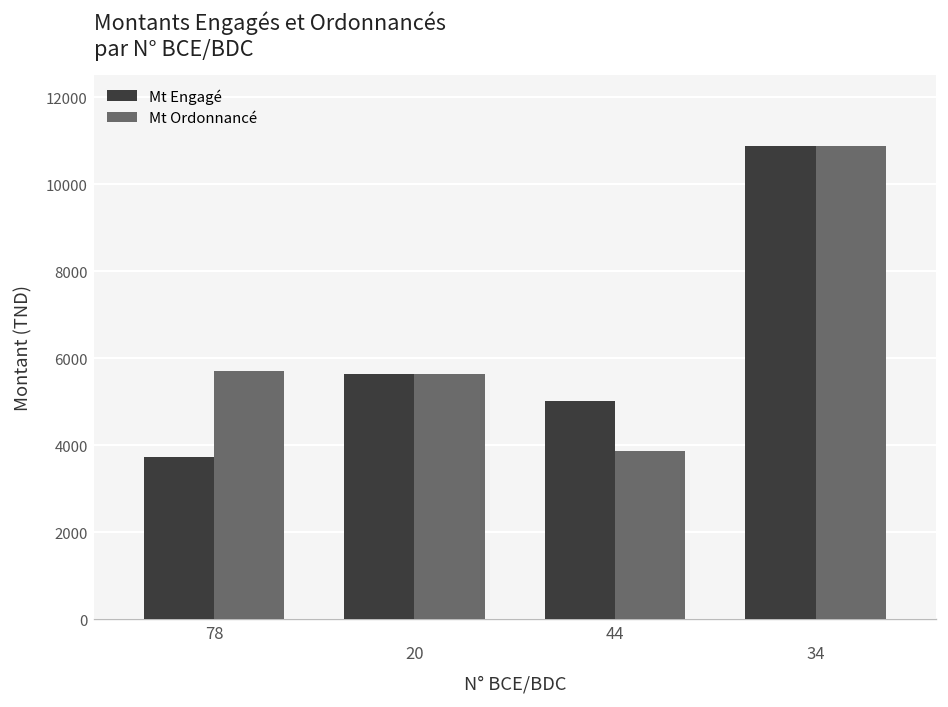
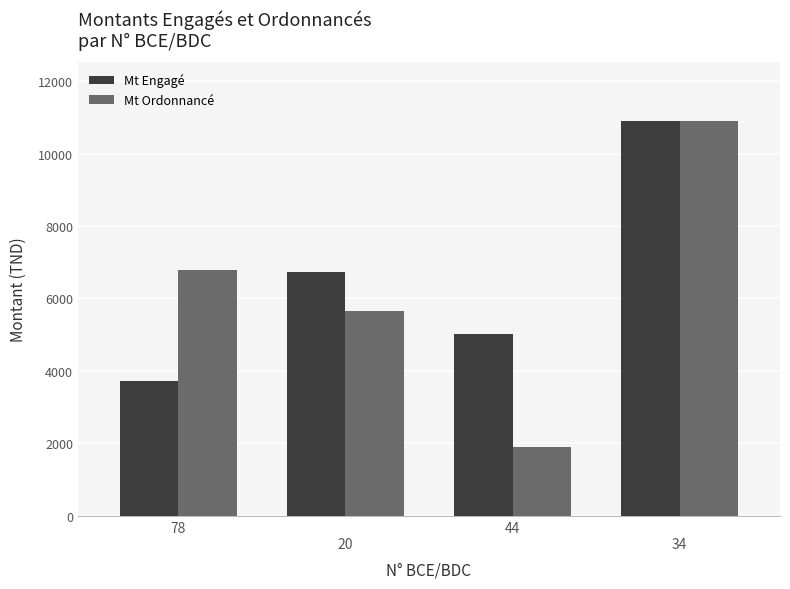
Mt Ordonnancé, 78: 5700 -> 6800
Mt Engagé, 20: 5600 -> 6700
Mt Ordonnancé, 44: 3900 -> 1900
